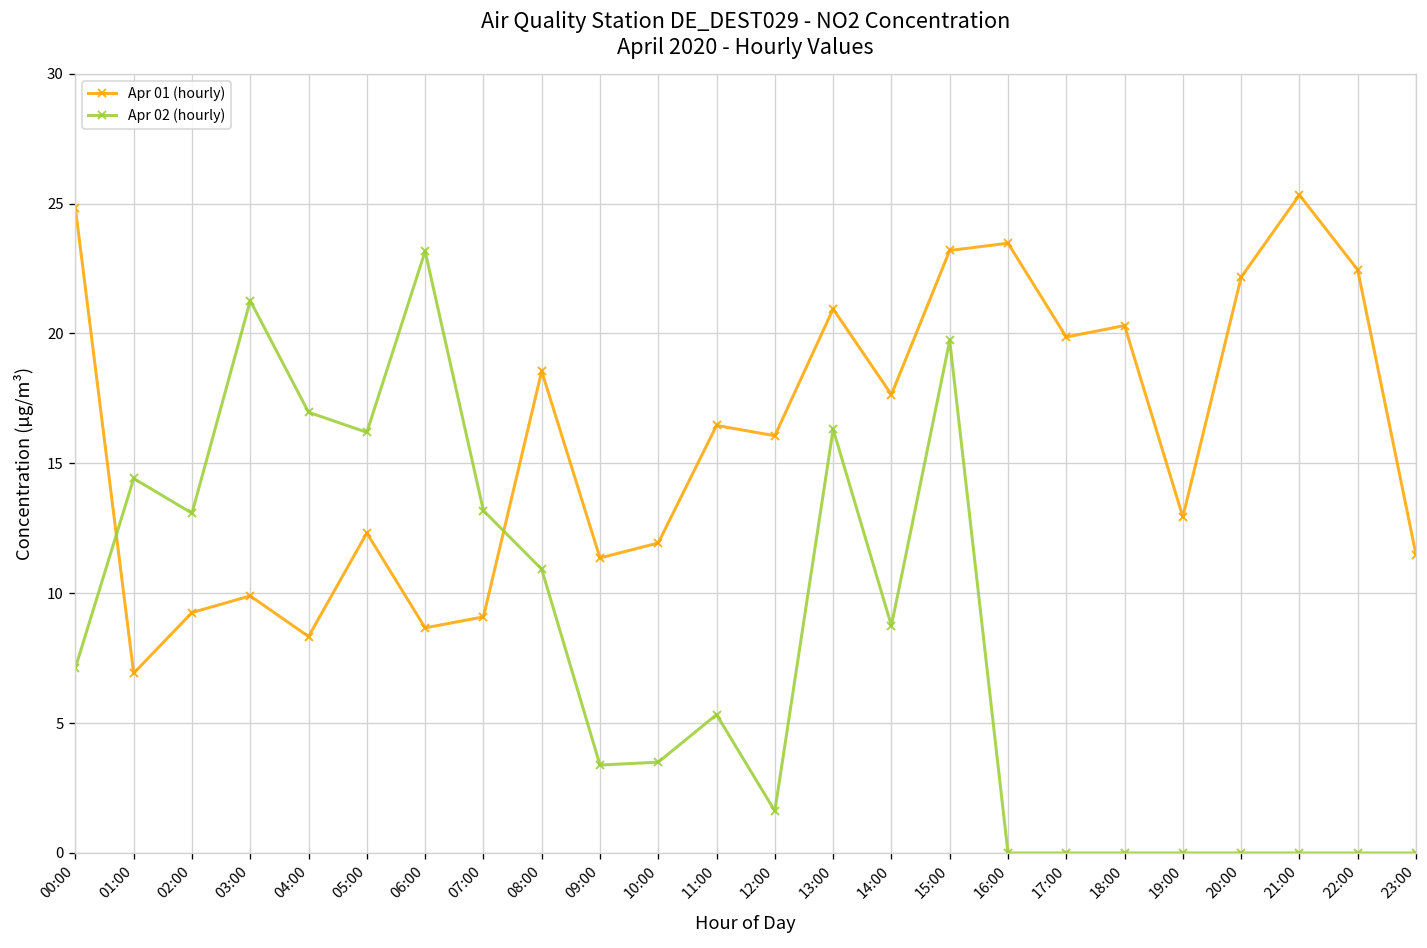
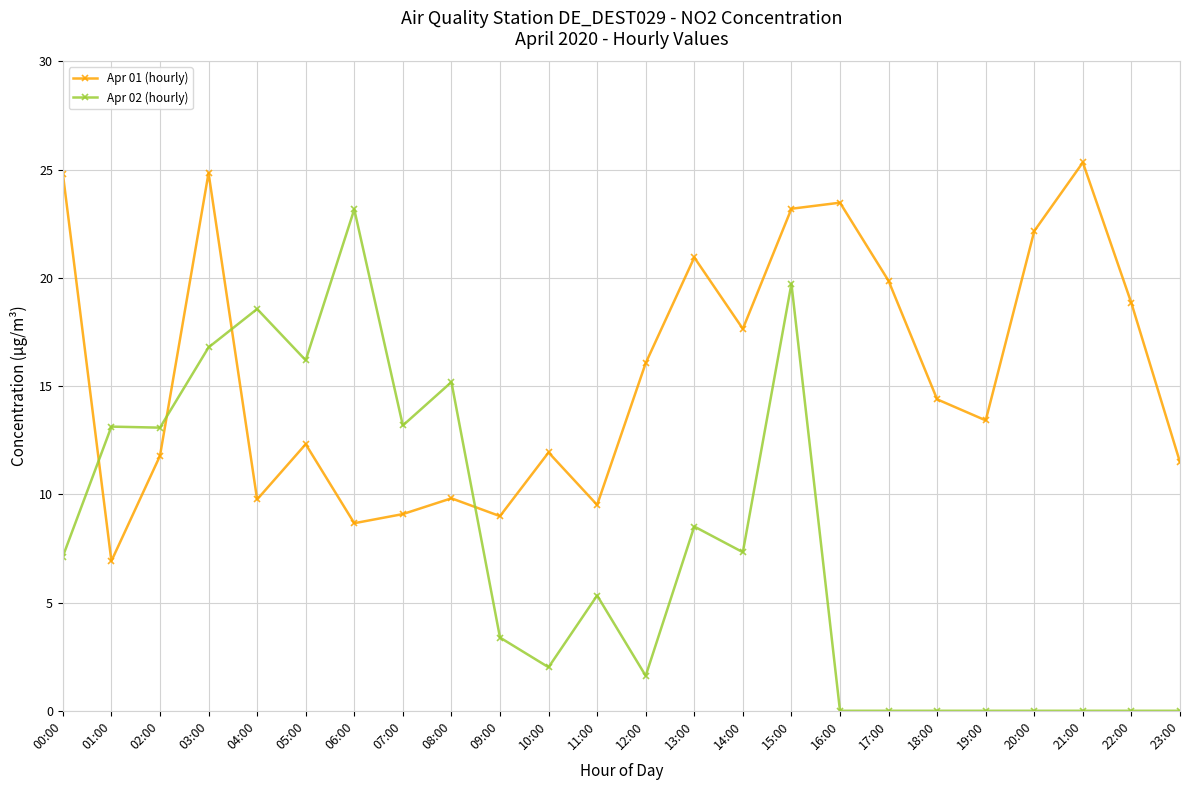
Apr 02 (hourly), 01:00: 14.4 -> 13.1
Apr 01 (hourly), 02:00: 9.3 -> 11.8
Apr 01 (hourly), 03:00: 9.9 -> 24.8
Apr 02 (hourly), 03:00: 21.3 -> 16.8
Apr 01 (hourly), 04:00: 8.3 -> 9.8
Apr 02 (hourly), 04:00: 17.0 -> 18.6
Apr 01 (hourly), 08:00: 18.6 -> 9.8
Apr 02 (hourly), 08:00: 10.9 -> 15.2
Apr 01 (hourly), 09:00: 11.4 -> 9.0
Apr 02 (hourly), 10:00: 3.5 -> 2.0
Apr 01 (hourly), 11:00: 16.5 -> 9.5
Apr 02 (hourly), 13:00: 16.3 -> 8.5
Apr 02 (hourly), 14:00: 8.8 -> 7.3
Apr 01 (hourly), 18:00: 20.3 -> 14.4
Apr 01 (hourly), 19:00: 12.9 -> 13.4
Apr 01 (hourly), 22:00: 22.4 -> 18.8
